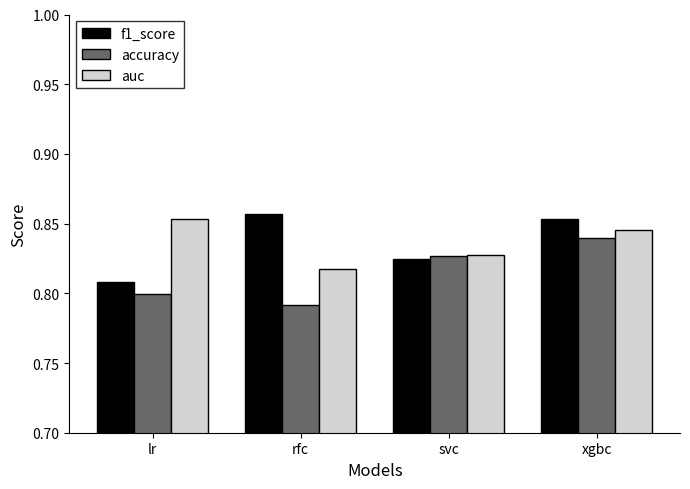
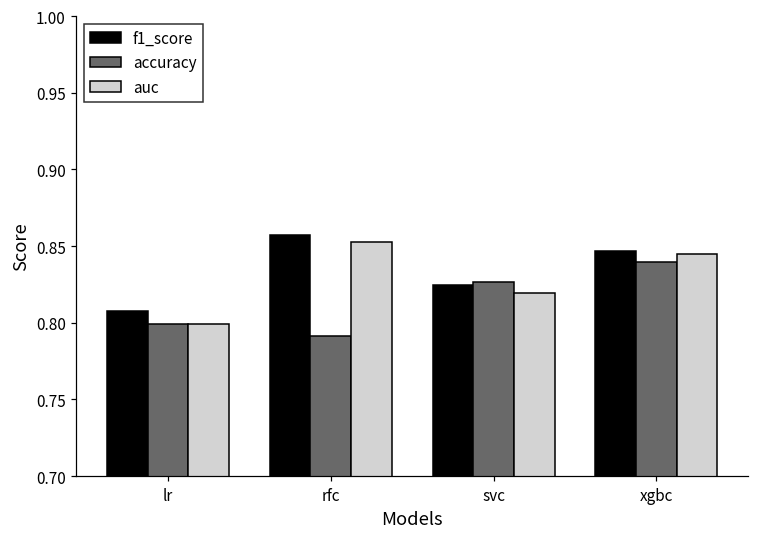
auc, lr: 0.853 -> 0.799
auc, rfc: 0.818 -> 0.853
auc, svc: 0.827 -> 0.820
f1_score, xgbc: 0.853 -> 0.847
